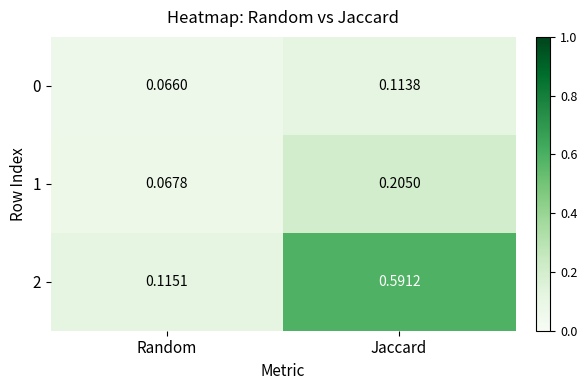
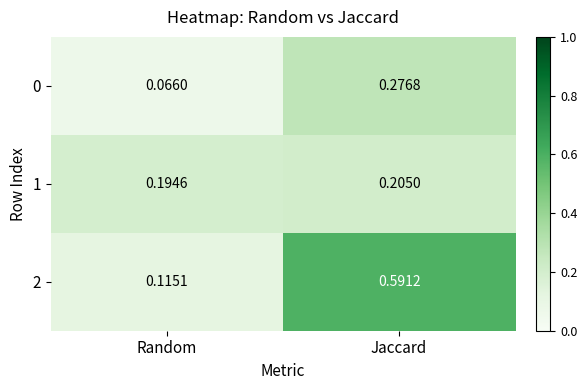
0, Jaccard: 0.1138 -> 0.2768
1, Random: 0.0678 -> 0.1946
